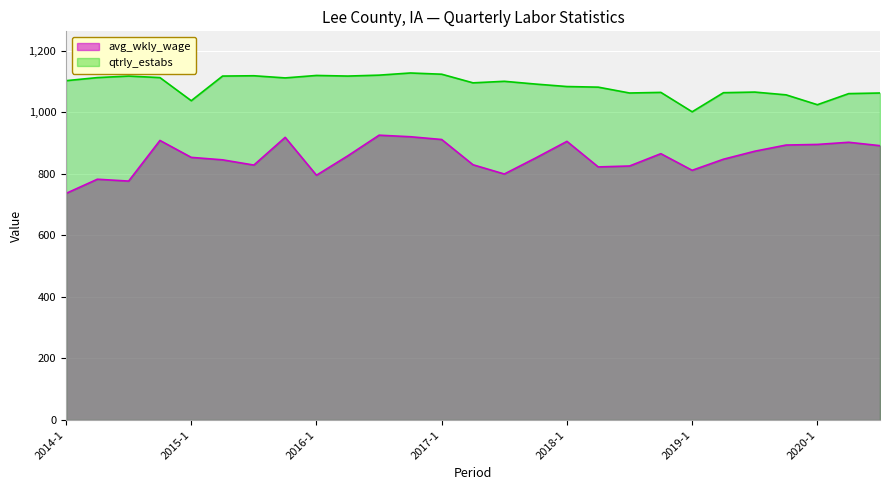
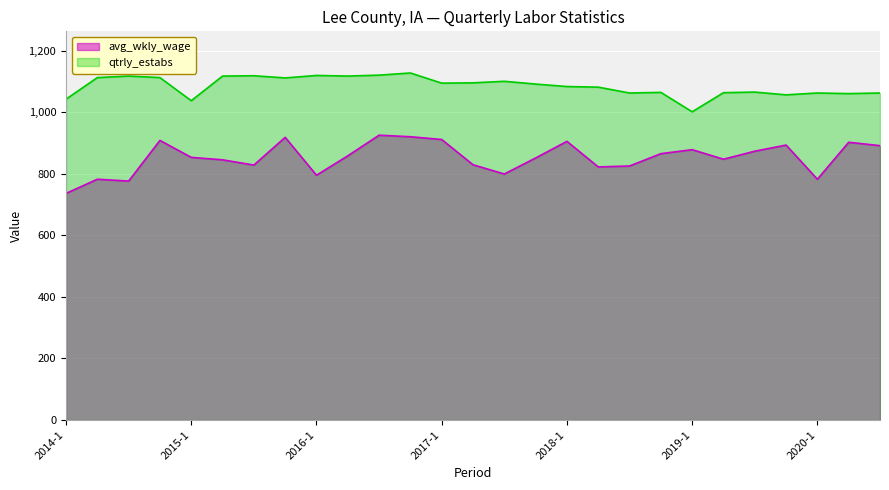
qtrly_estabs, 2014-1: 1,100 -> 1,040
qtrly_estabs, 2017-1: 1,120 -> 1,090
avg_wkly_wage, 2019-1: 810 -> 880
avg_wkly_wage, 2020-1: 900 -> 780
qtrly_estabs, 2020-1: 1,020 -> 1,060
